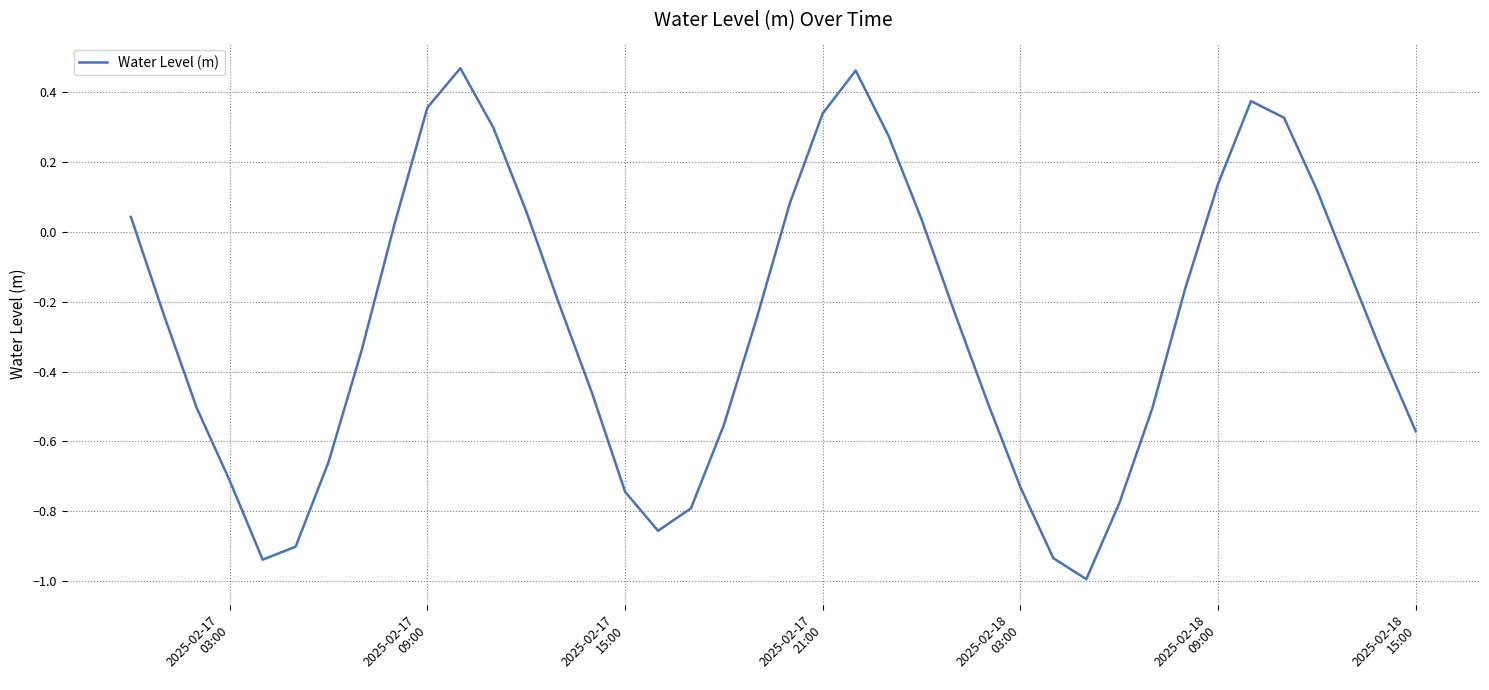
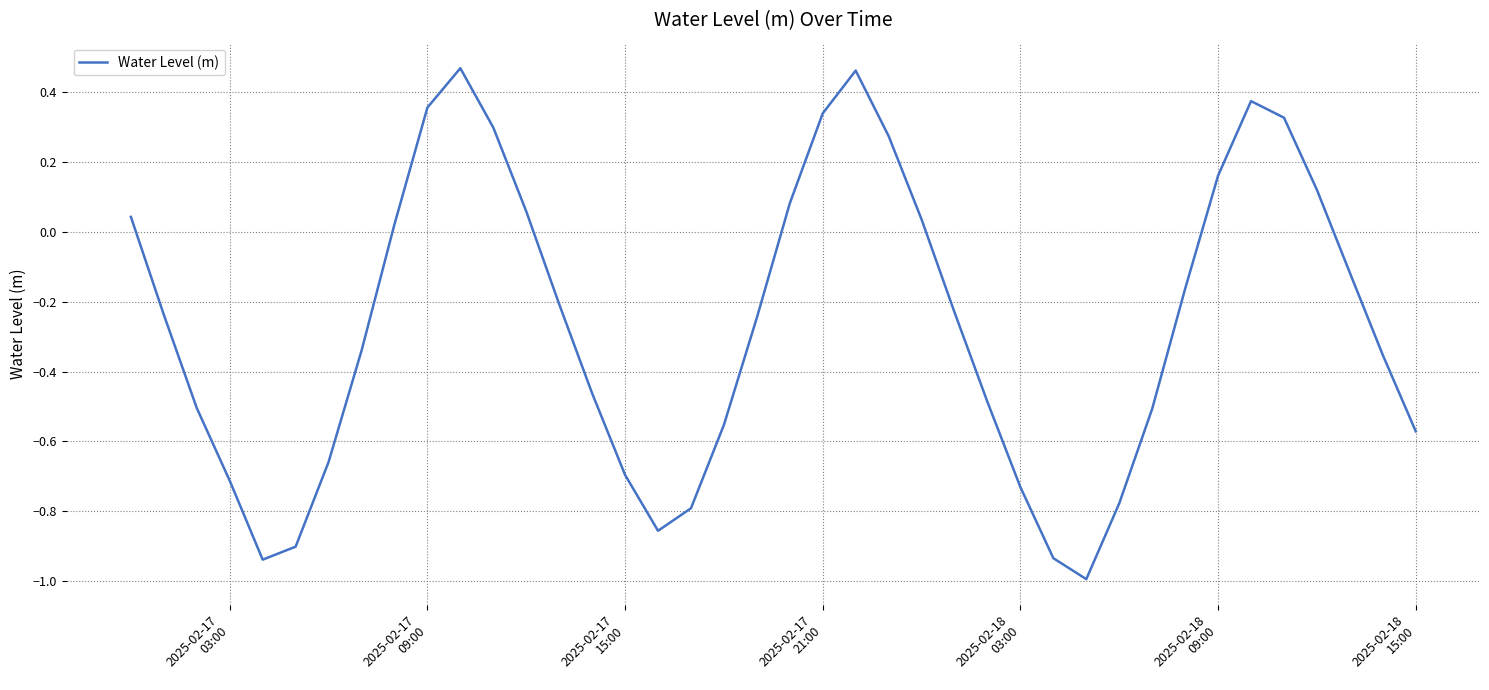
2025-02-17 15:00: -0.74 -> -0.70
2025-02-18 09:00: 0.14 -> 0.16
